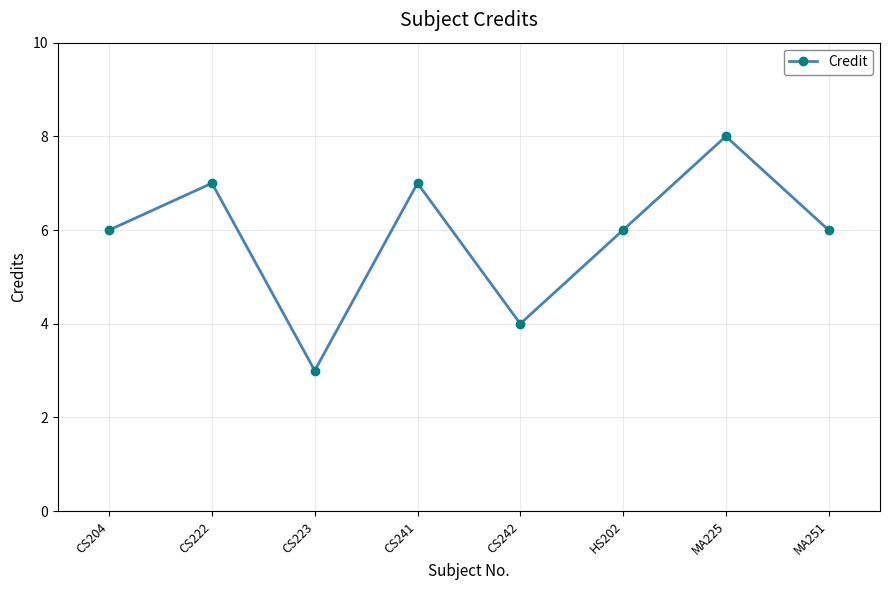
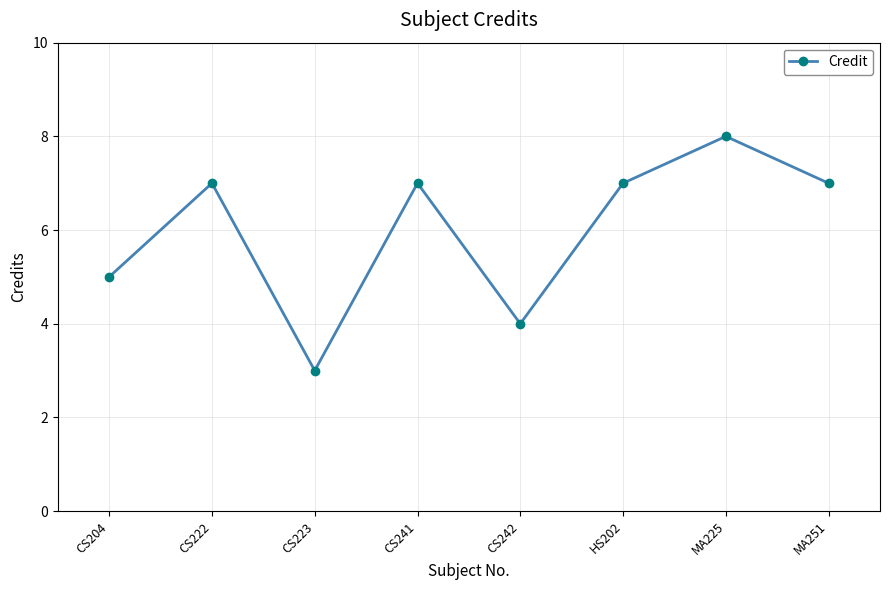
CS204: 6 -> 5
HS202: 6 -> 7
MA251: 6 -> 7
